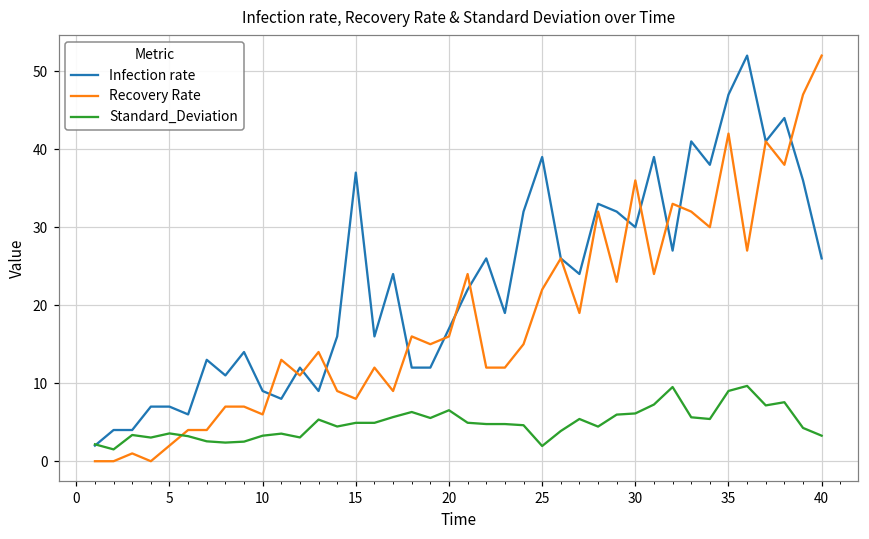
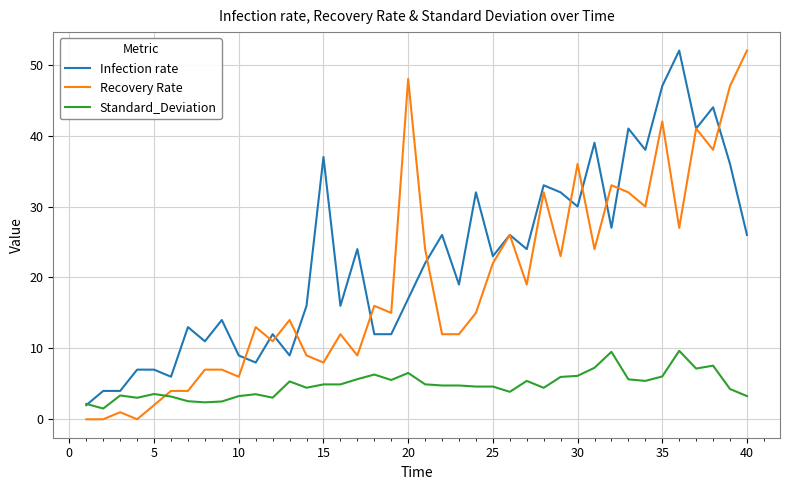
Recovery Rate, 20: 16 -> 48
Infection rate, 25: 39 -> 23
Standard_Deviation, 25: 2 -> 5
Standard_Deviation, 35: 9 -> 6
